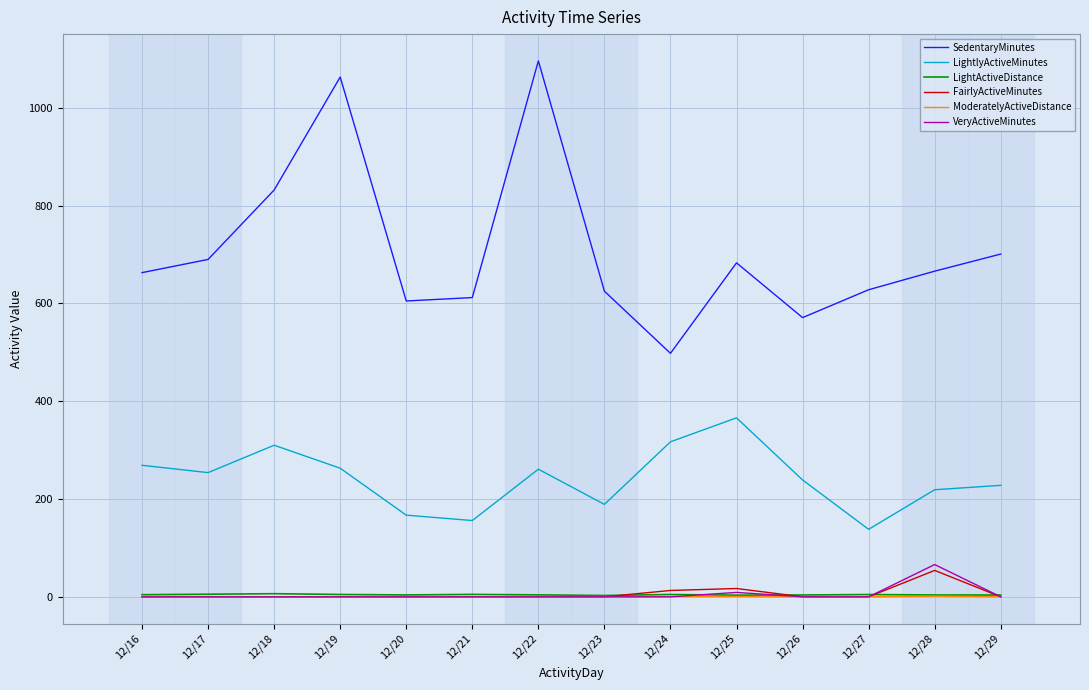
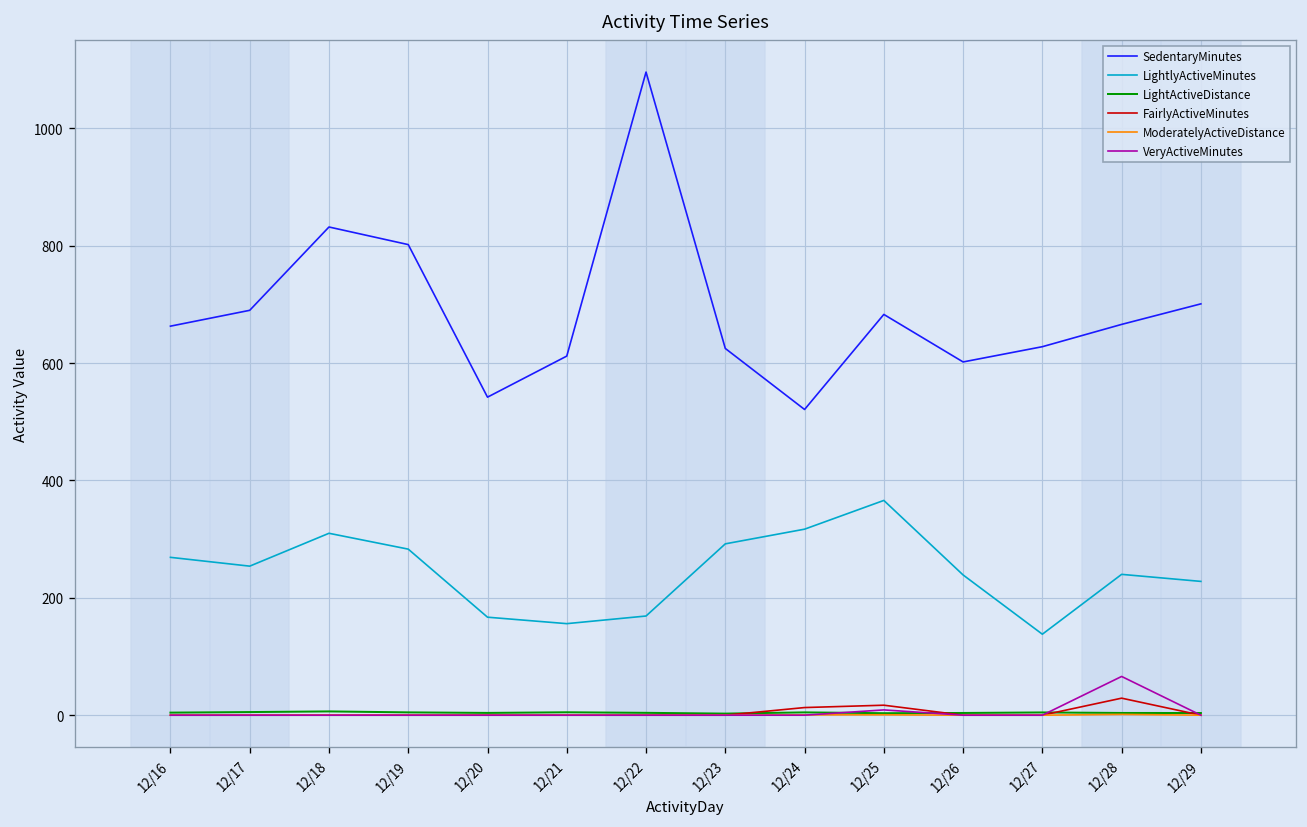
SedentaryMinutes, 12/19: 1060 -> 800
LightlyActiveMinutes, 12/19: 260 -> 280
SedentaryMinutes, 12/20: 610 -> 540
LightlyActiveMinutes, 12/22: 260 -> 170
LightlyActiveMinutes, 12/23: 190 -> 290
SedentaryMinutes, 12/24: 500 -> 520
SedentaryMinutes, 12/26: 570 -> 600
LightlyActiveMinutes, 12/28: 220 -> 240
FairlyActiveMinutes, 12/28: 50 -> 30
